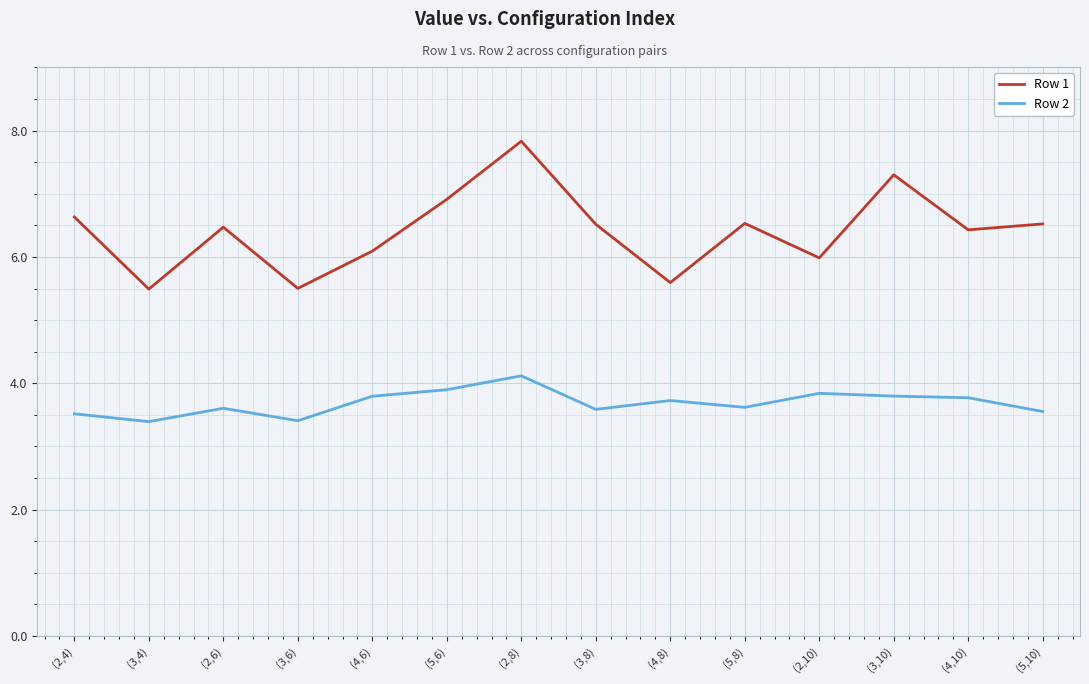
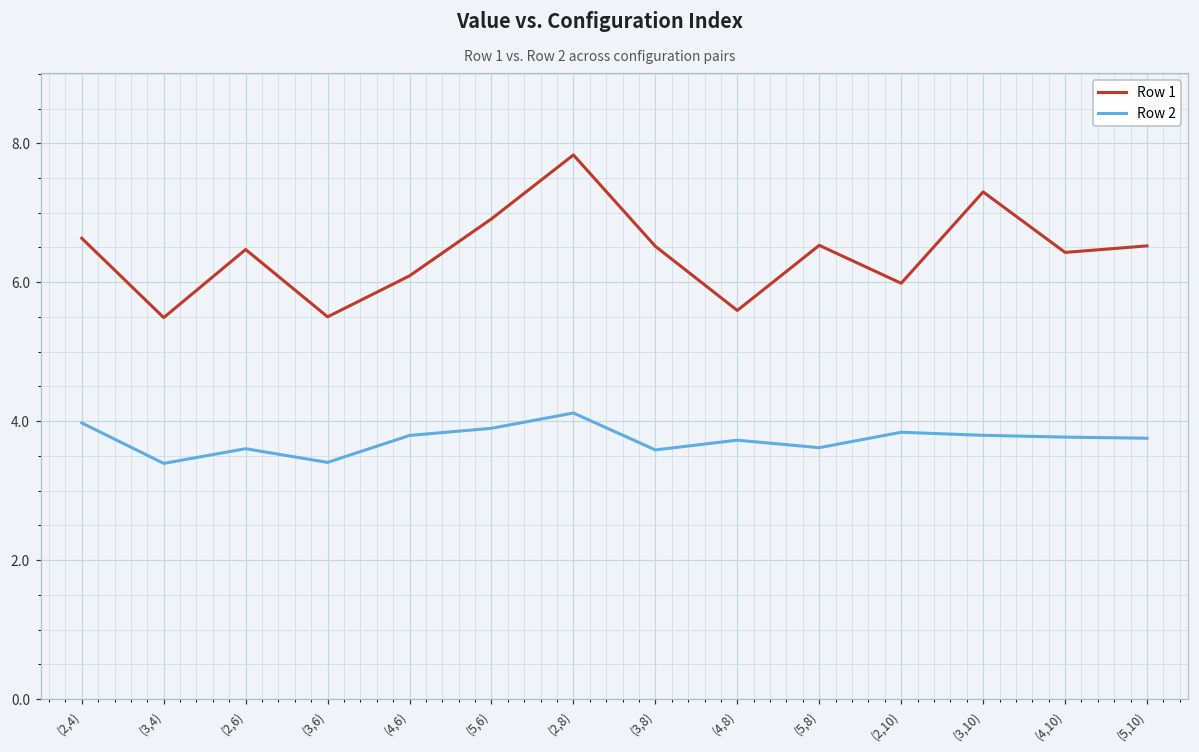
Row 2, (2,4): 3.5 -> 4.0
Row 2, (5,10): 3.6 -> 3.8
